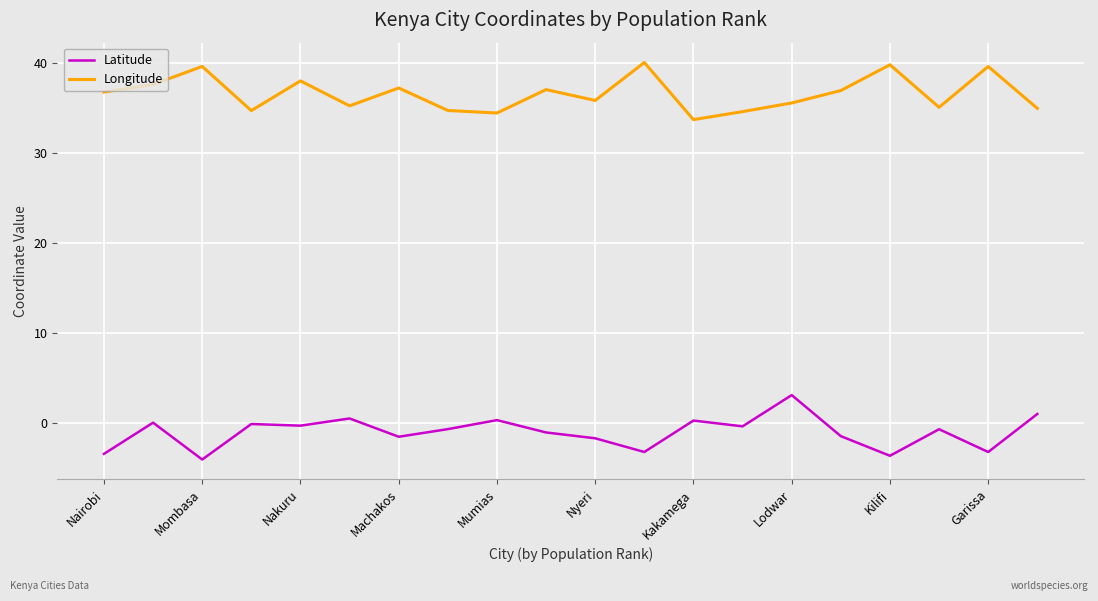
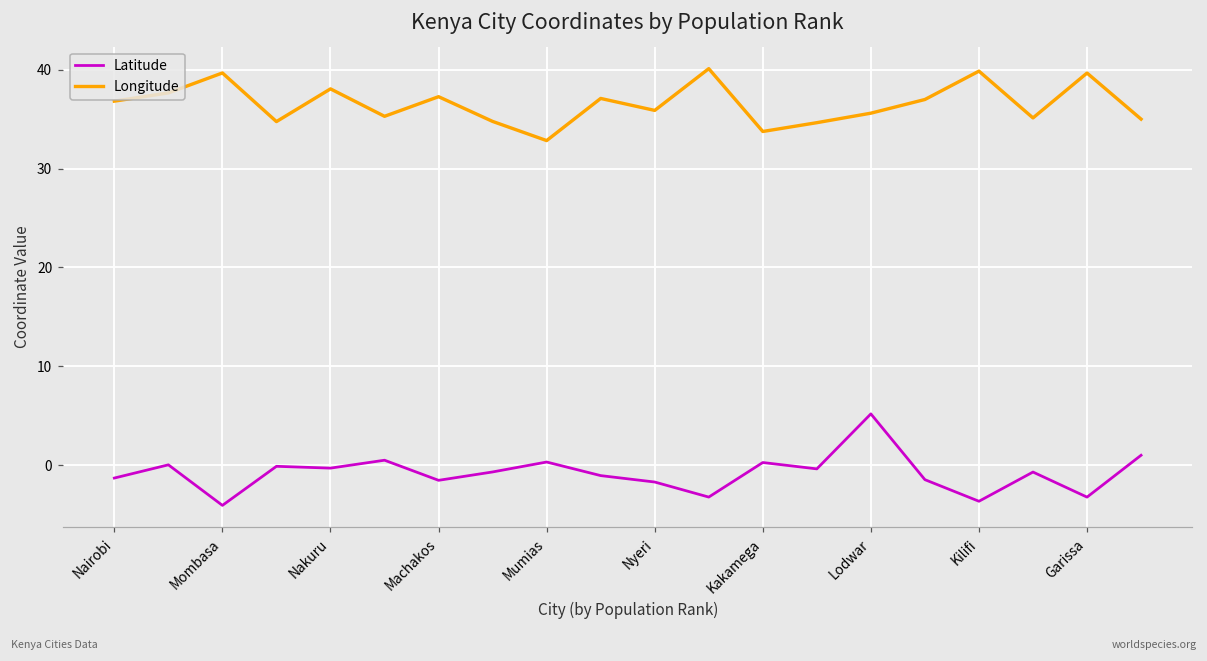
Latitude, Nairobi: -3 -> -1
Longitude, Mumias: 34 -> 33
Latitude, Lodwar: 3 -> 5
